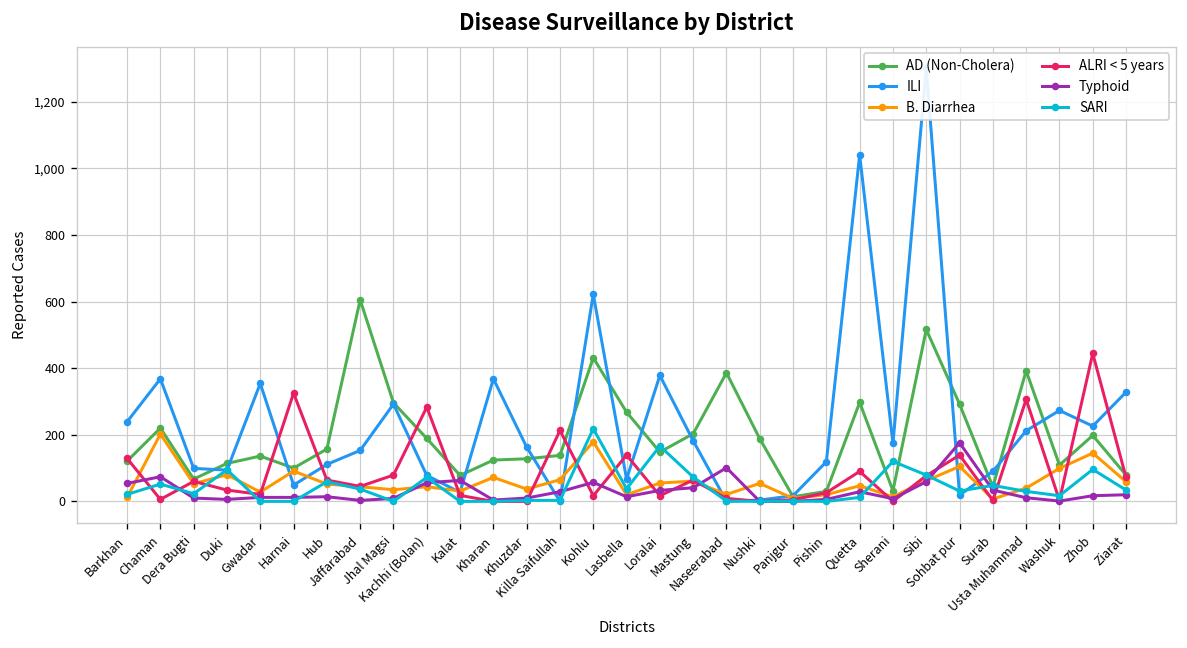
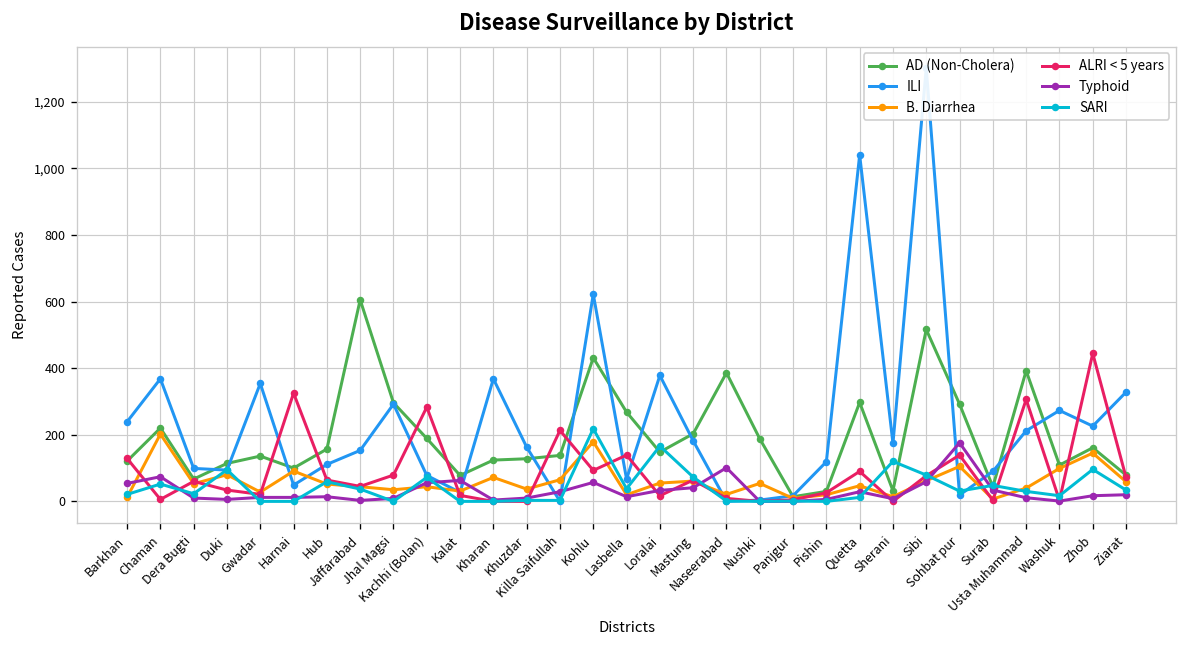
ALRI < 5 years, Kohlu: 20 -> 90
AD (Non-Cholera), Zhob: 200 -> 160
